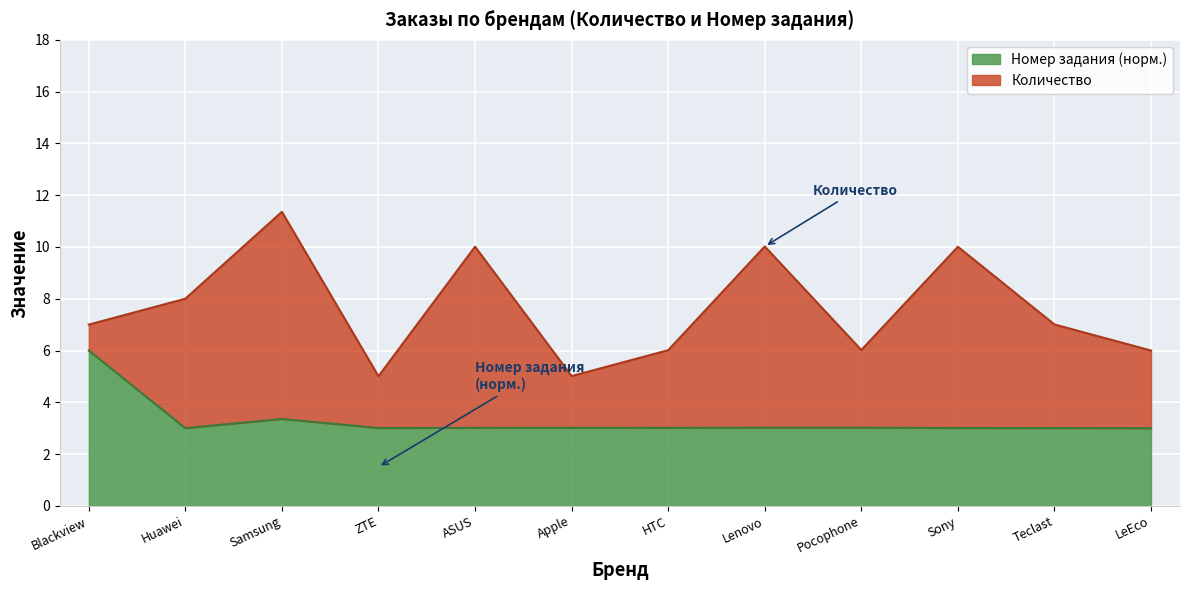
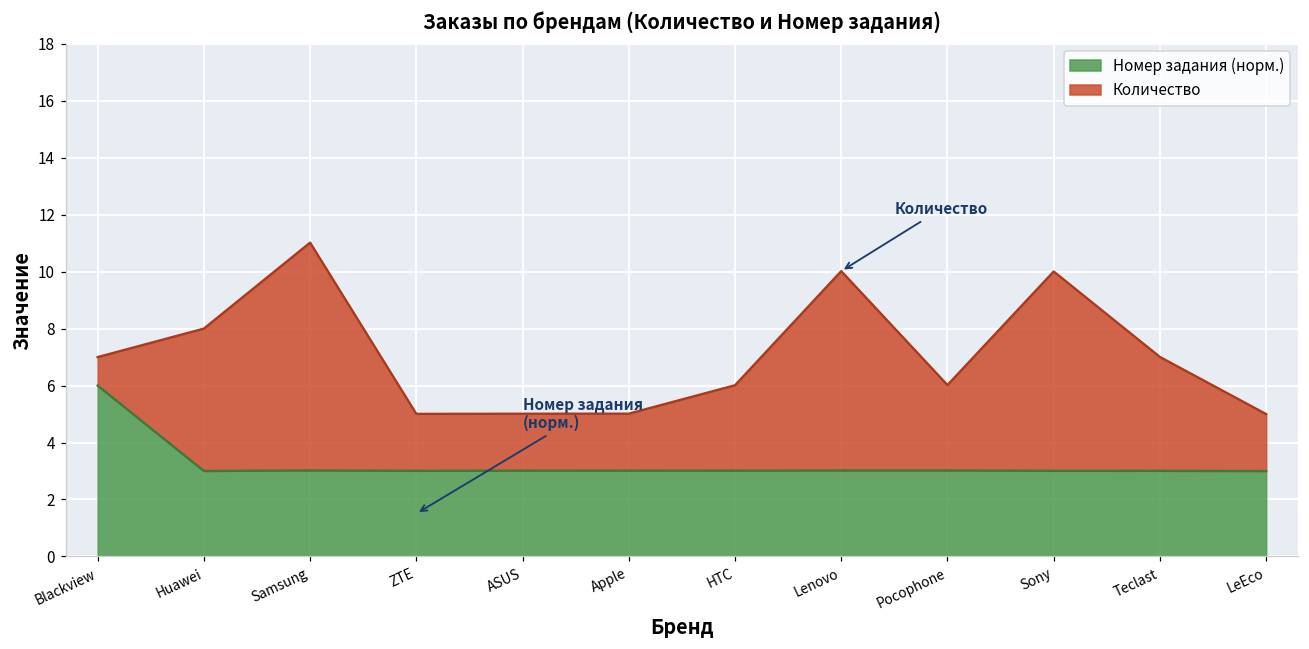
Номер задания (норм.), Samsung: 3.4 -> 3.0
Количество, ASUS: 7 -> 2
Количество, LeEco: 3 -> 2
